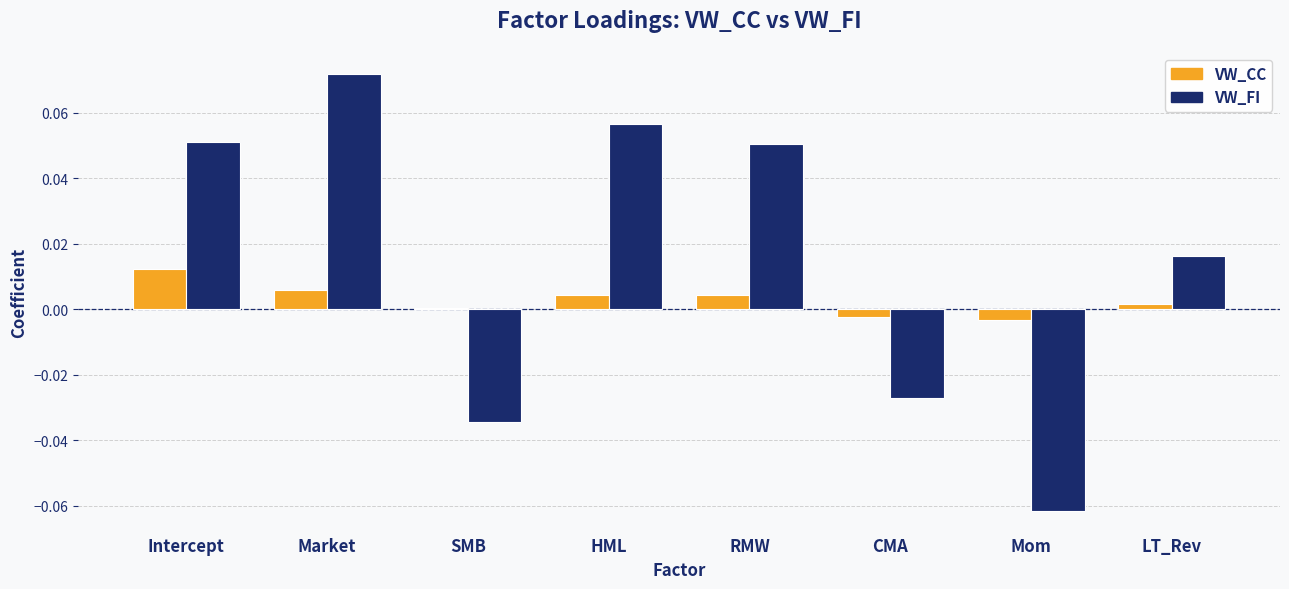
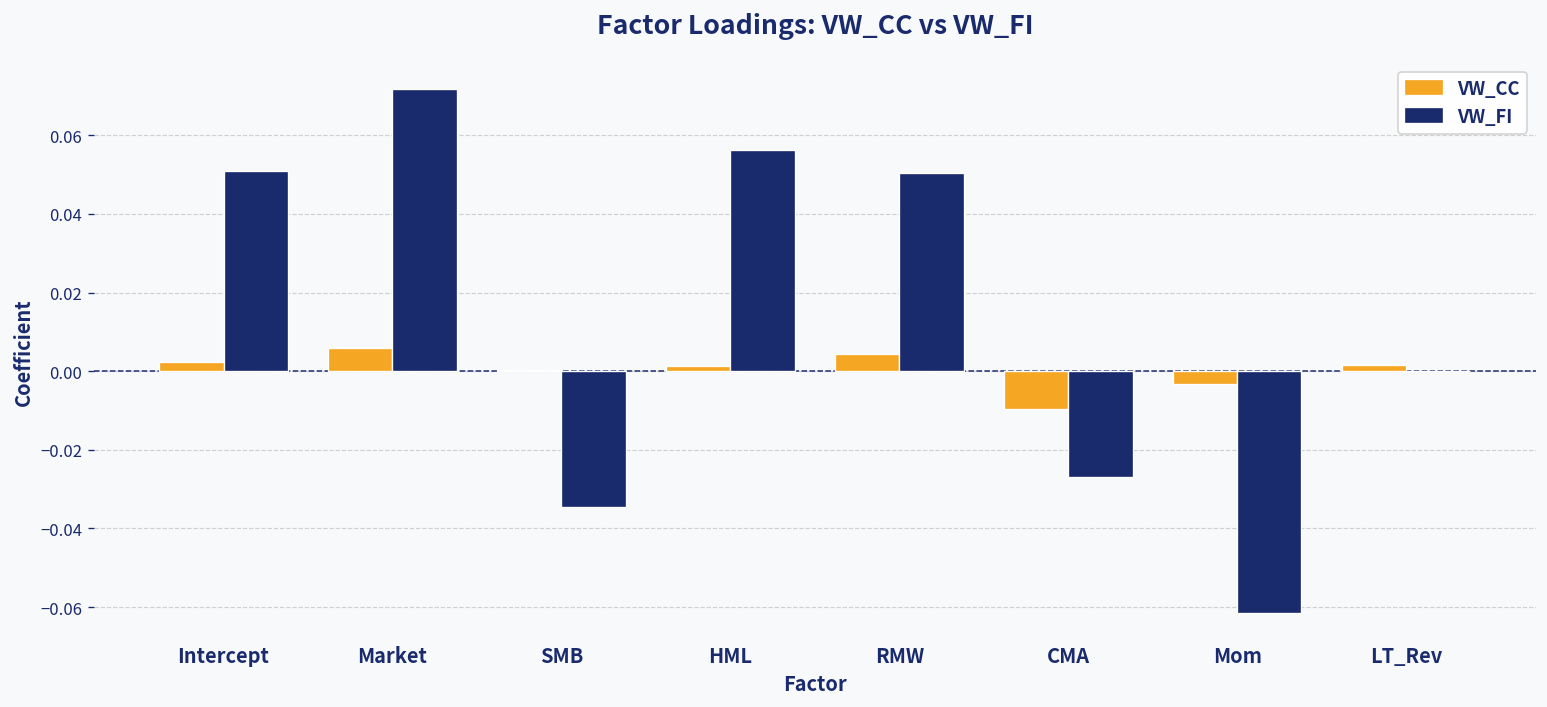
VW_CC, Intercept: 0.012 -> 0.002
VW_CC, HML: 0.004 -> 0.001
VW_CC, CMA: -0.002 -> -0.010
VW_FI, LT_Rev: 0.016 -> 0.000
